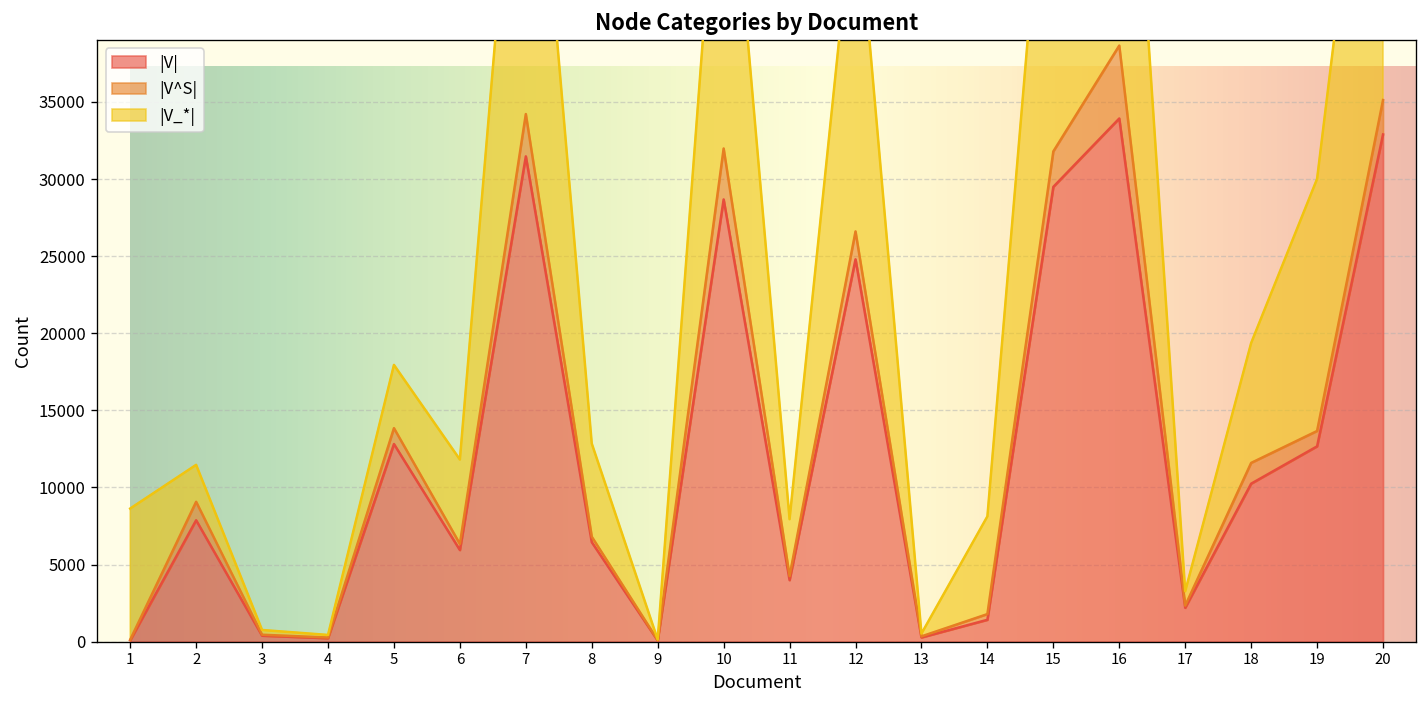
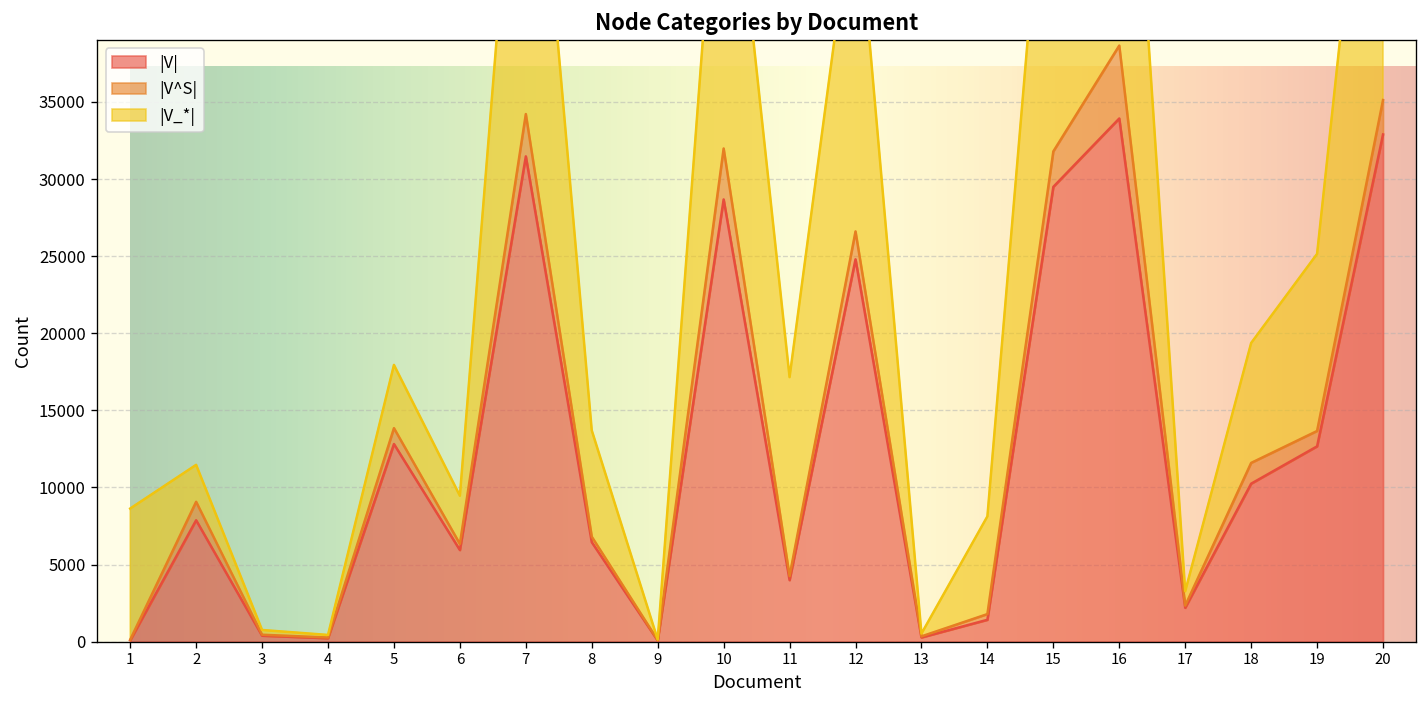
|V_*|, 6: 5500 -> 3100
|V_*|, 8: 6000 -> 6900
|V_*|, 11: 3700 -> 12900
|V_*|, 19: 16300 -> 11500
